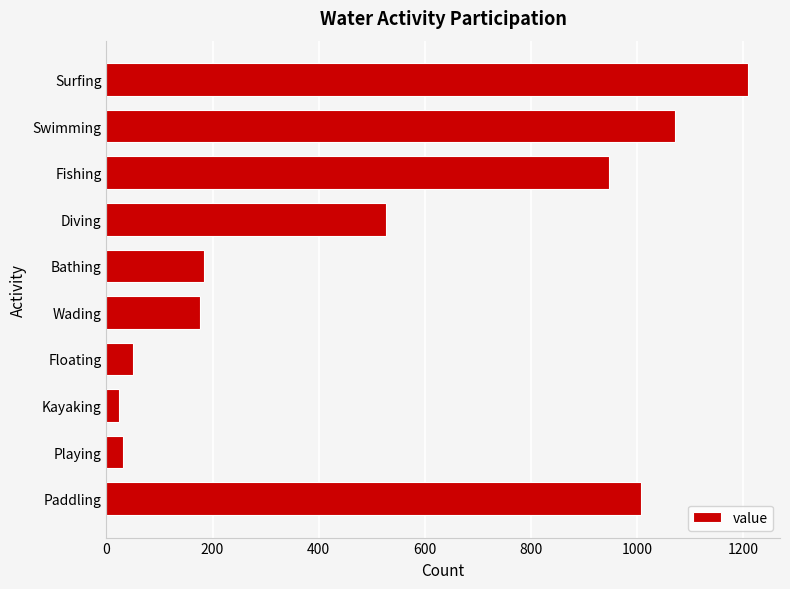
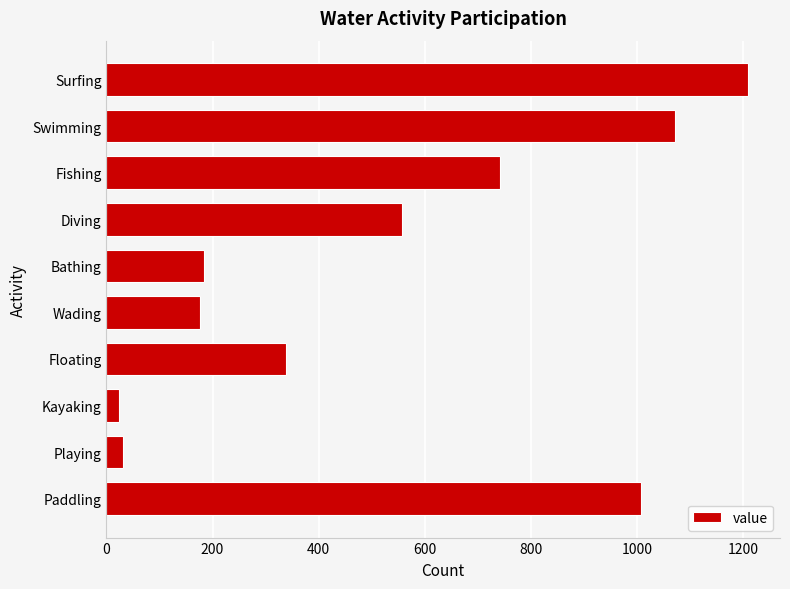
Fishing: 950 -> 740
Diving: 530 -> 560
Floating: 50 -> 340
